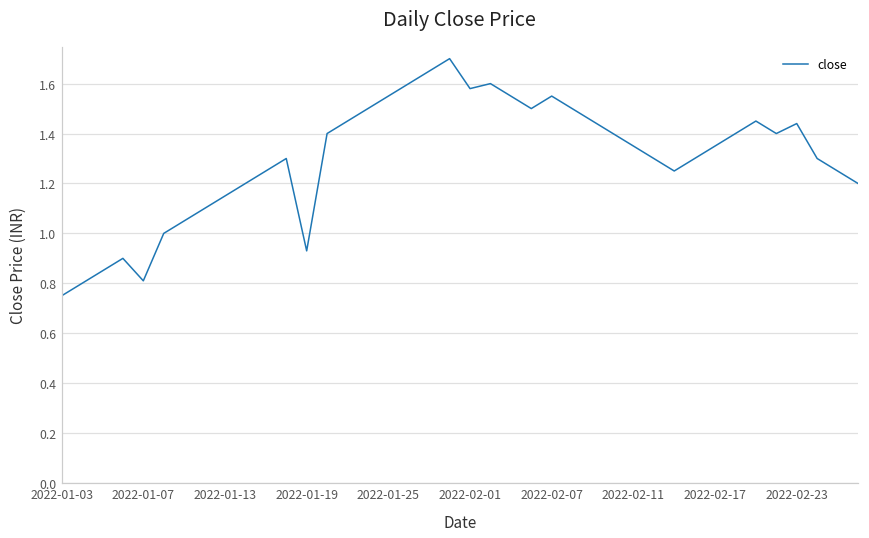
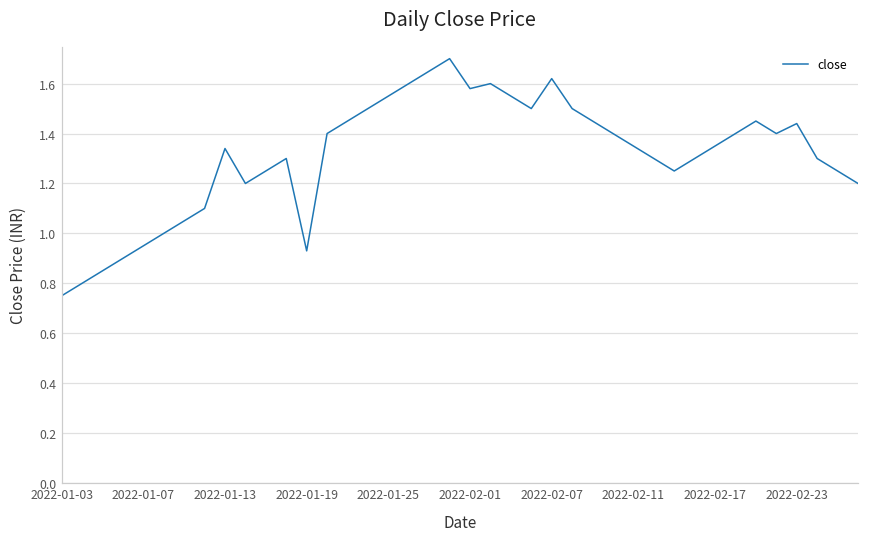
2022-01-07: 0.81 -> 0.95
2022-01-13: 1.15 -> 1.34
2022-02-07: 1.55 -> 1.62
